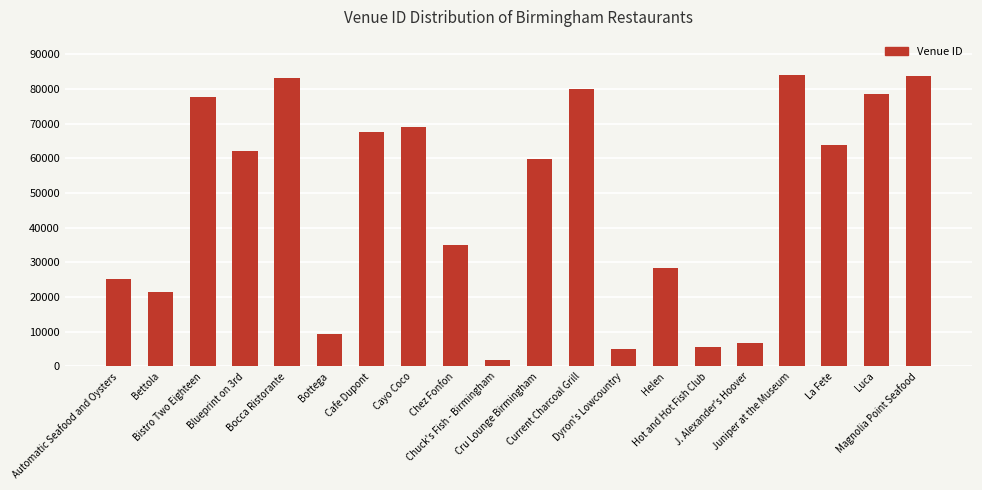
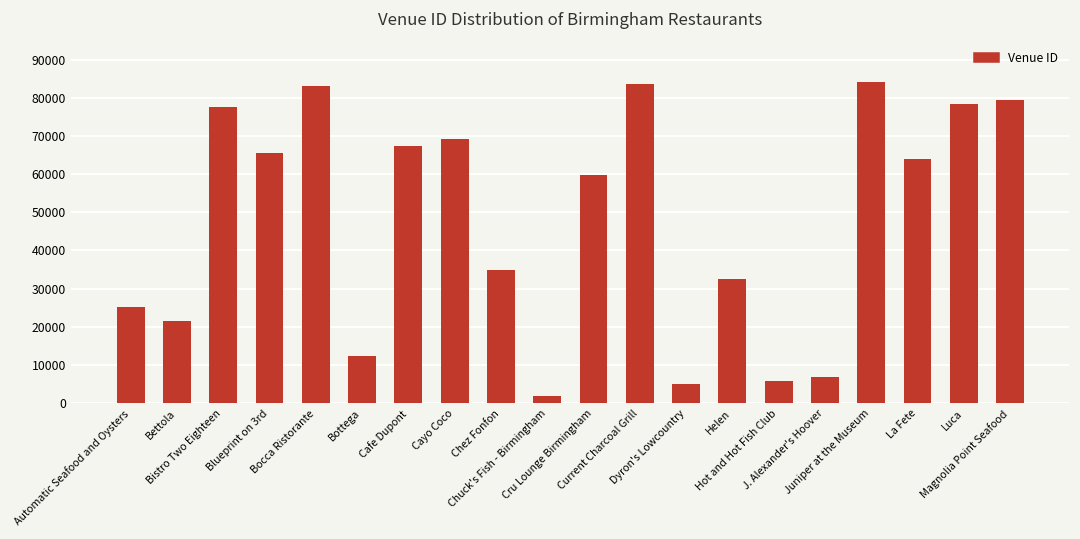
Blueprint on 3rd: 62000 -> 65000
Bottega: 9000 -> 12000
Current Charcoal Grill: 80000 -> 84000
Helen: 28000 -> 33000
Magnolia Point Seafood: 84000 -> 79000
